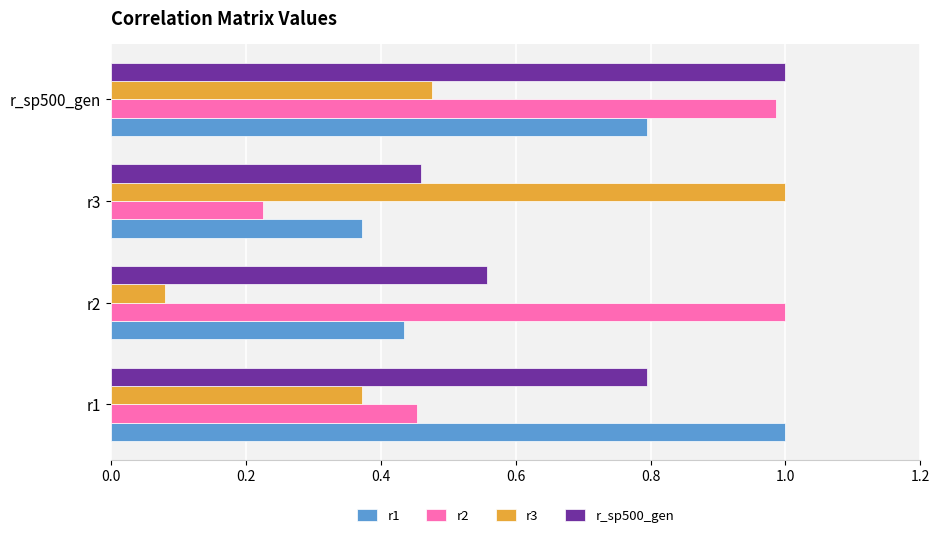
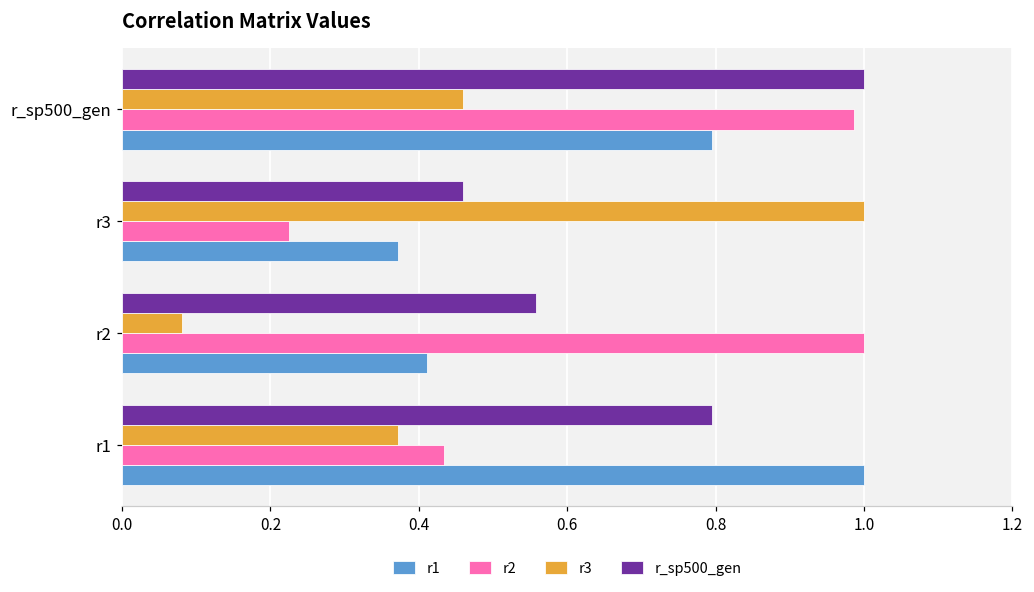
r3, r_sp500_gen: 0.48 -> 0.46
r1, r2: 0.43 -> 0.41
r2, r1: 0.45 -> 0.43
